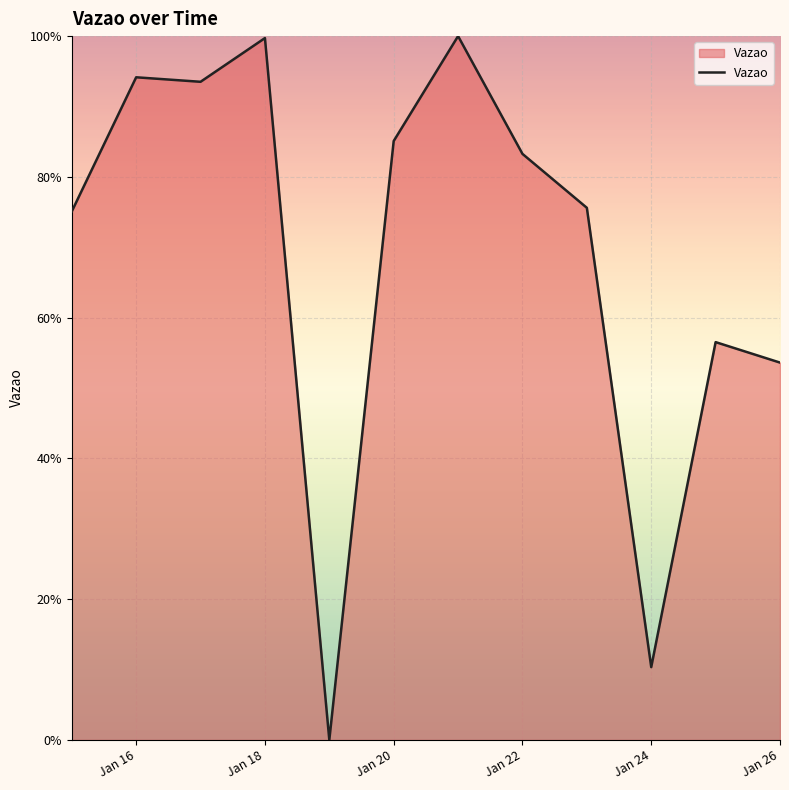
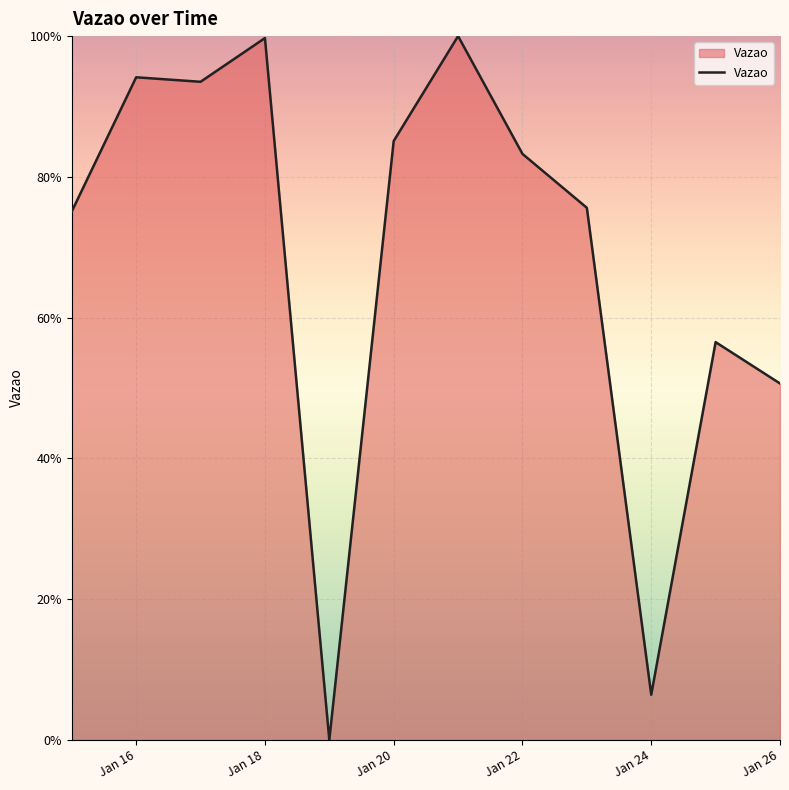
Jan 24: 10% -> 6%
Jan 26: 54% -> 51%
